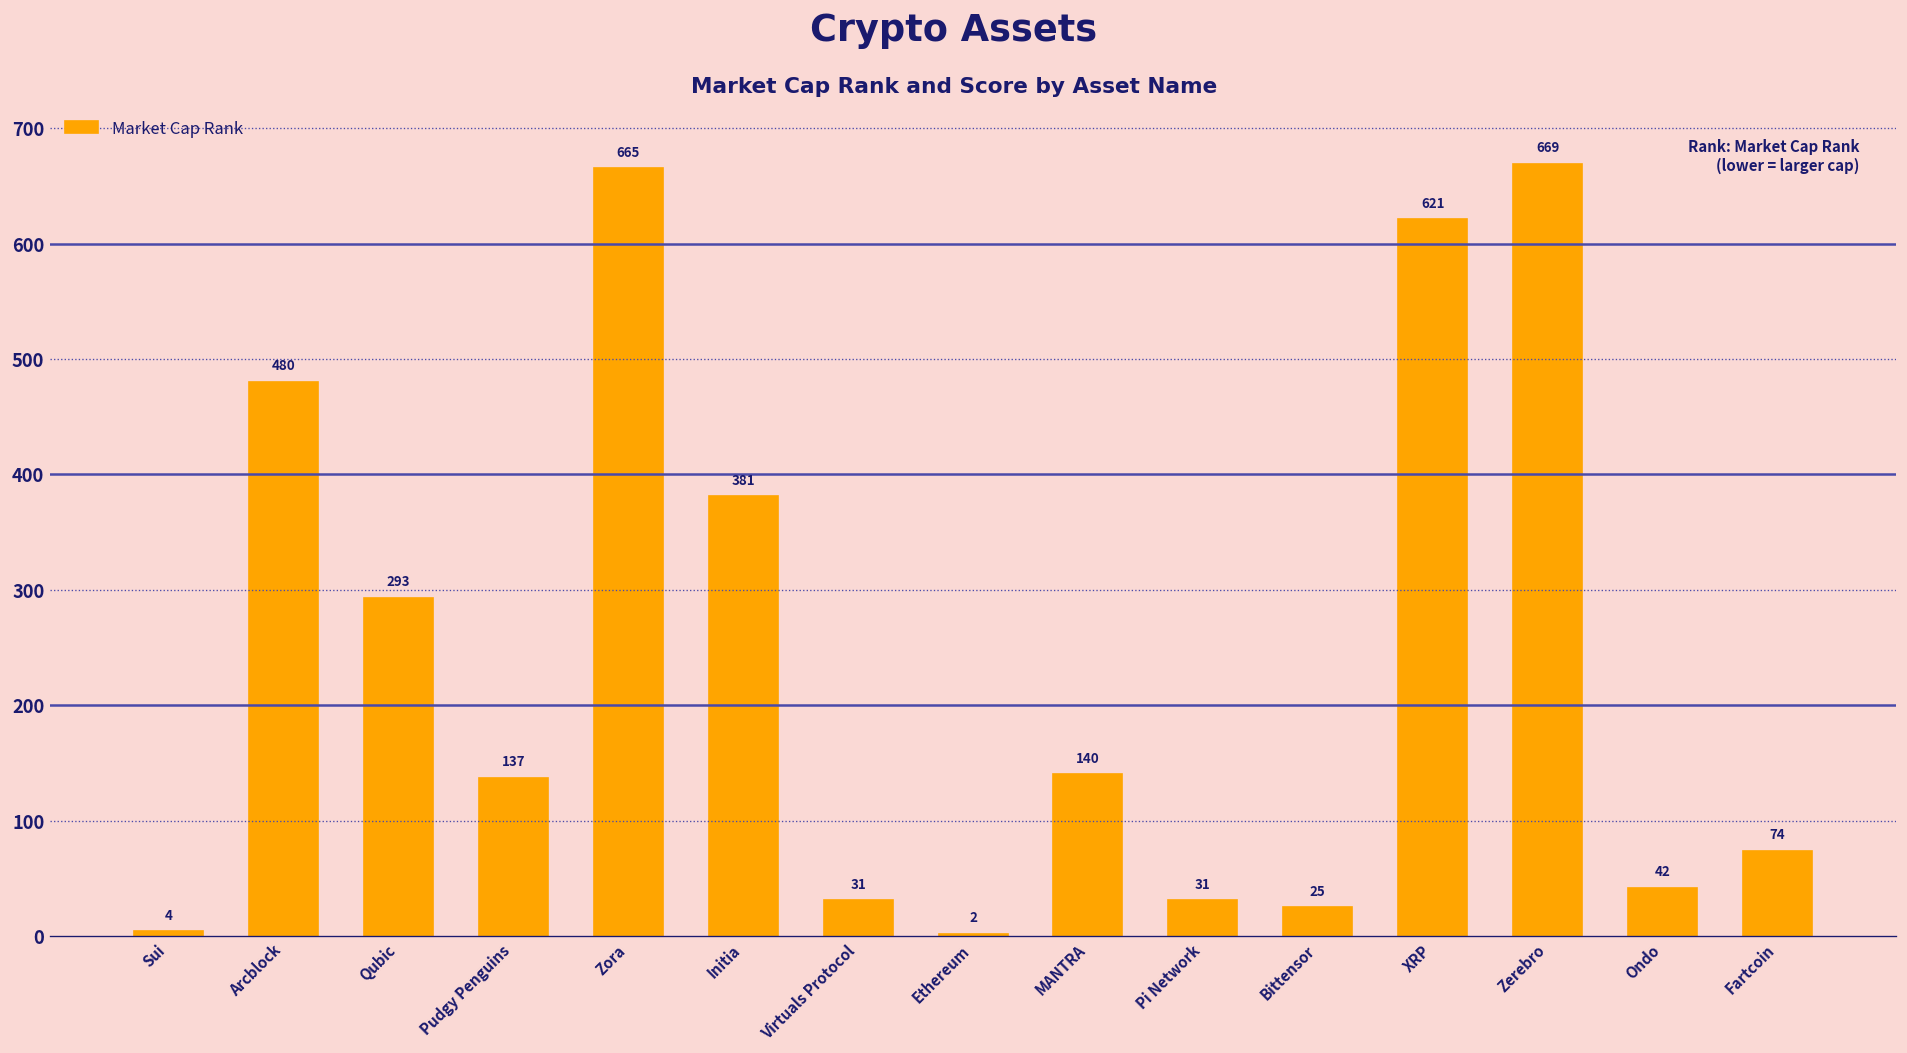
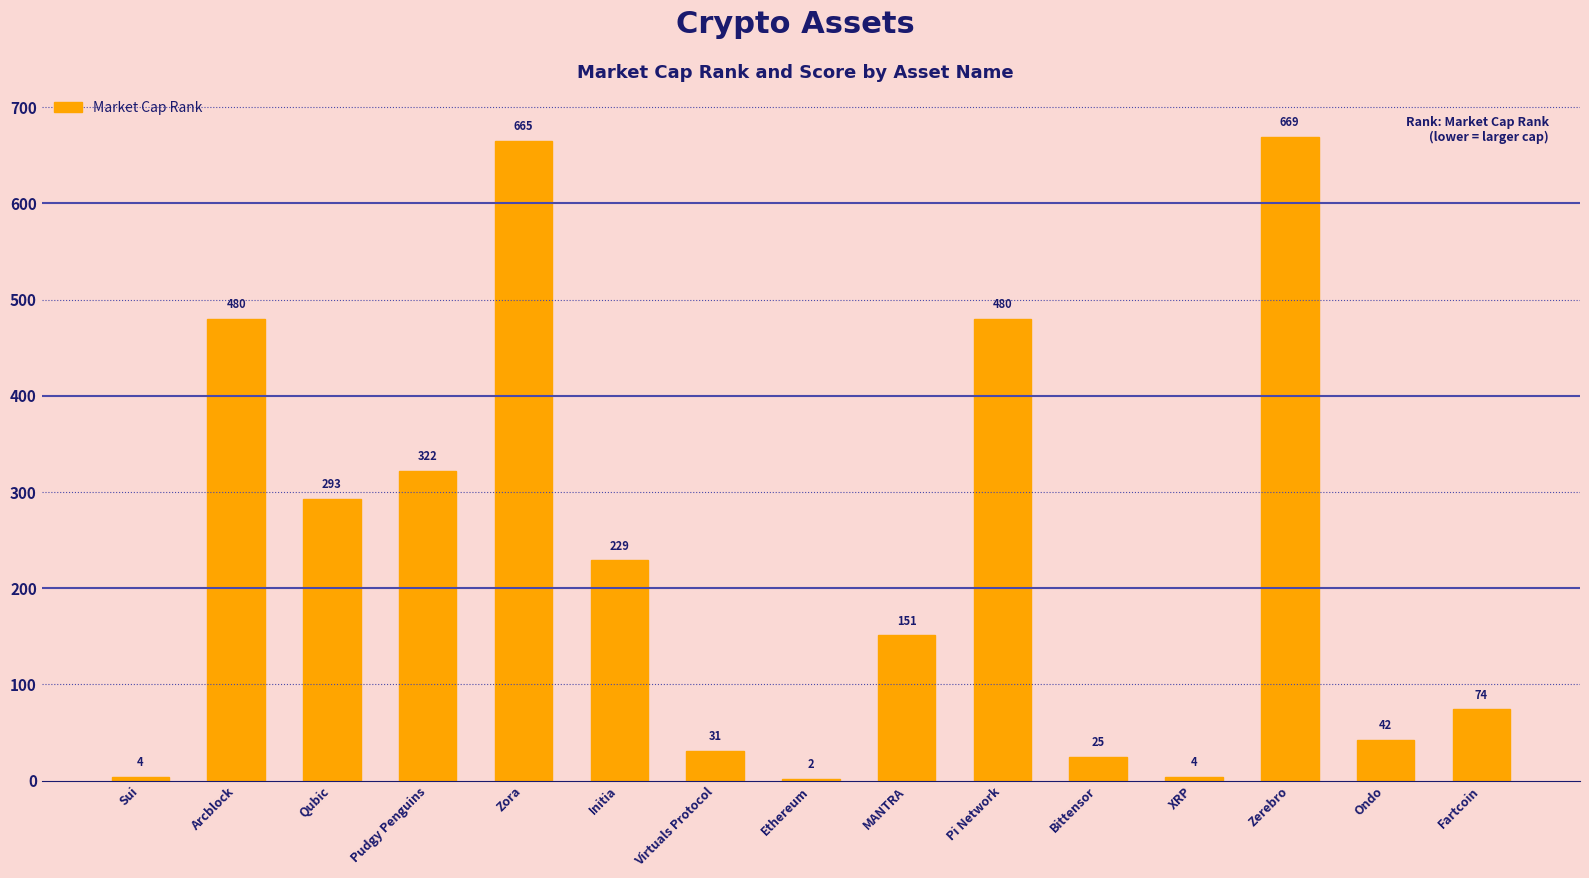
Pudgy Penguins: 137 -> 322
Initia: 381 -> 229
MANTRA: 140 -> 151
Pi Network: 31 -> 480
XRP: 621 -> 4
